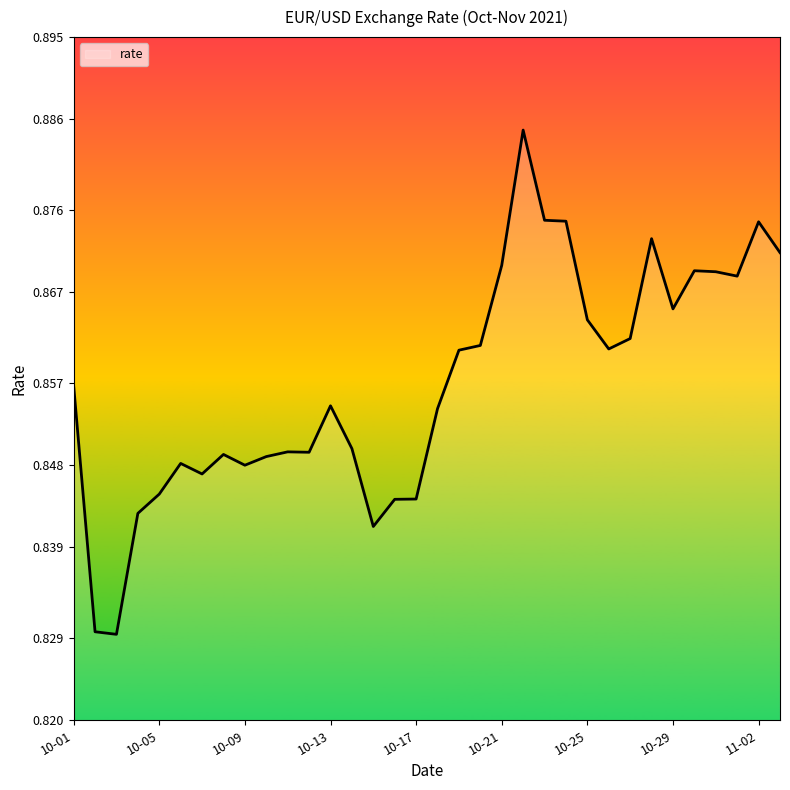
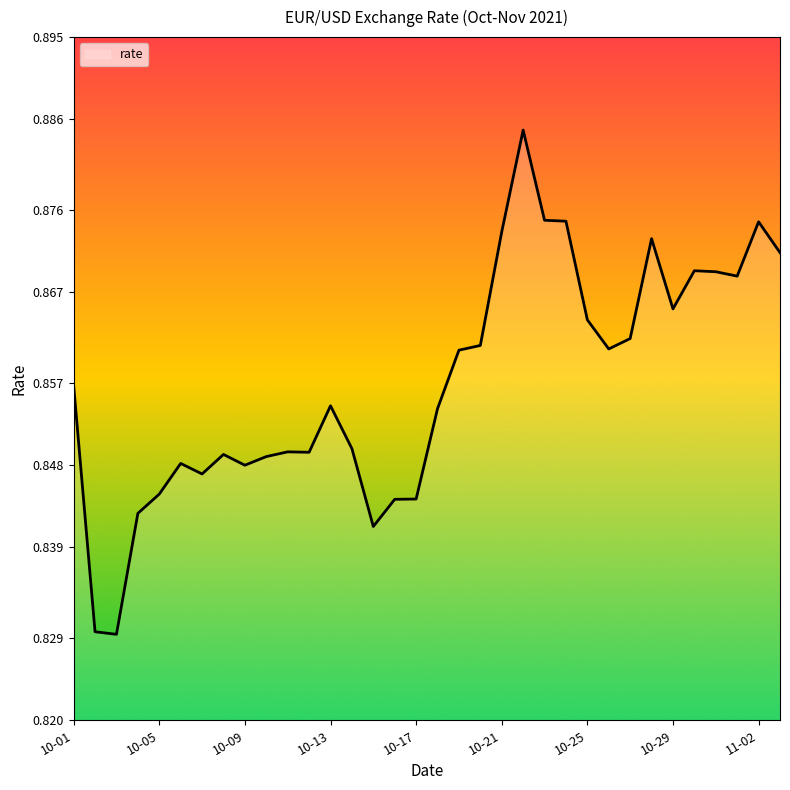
10-21: 0.870 -> 0.874
